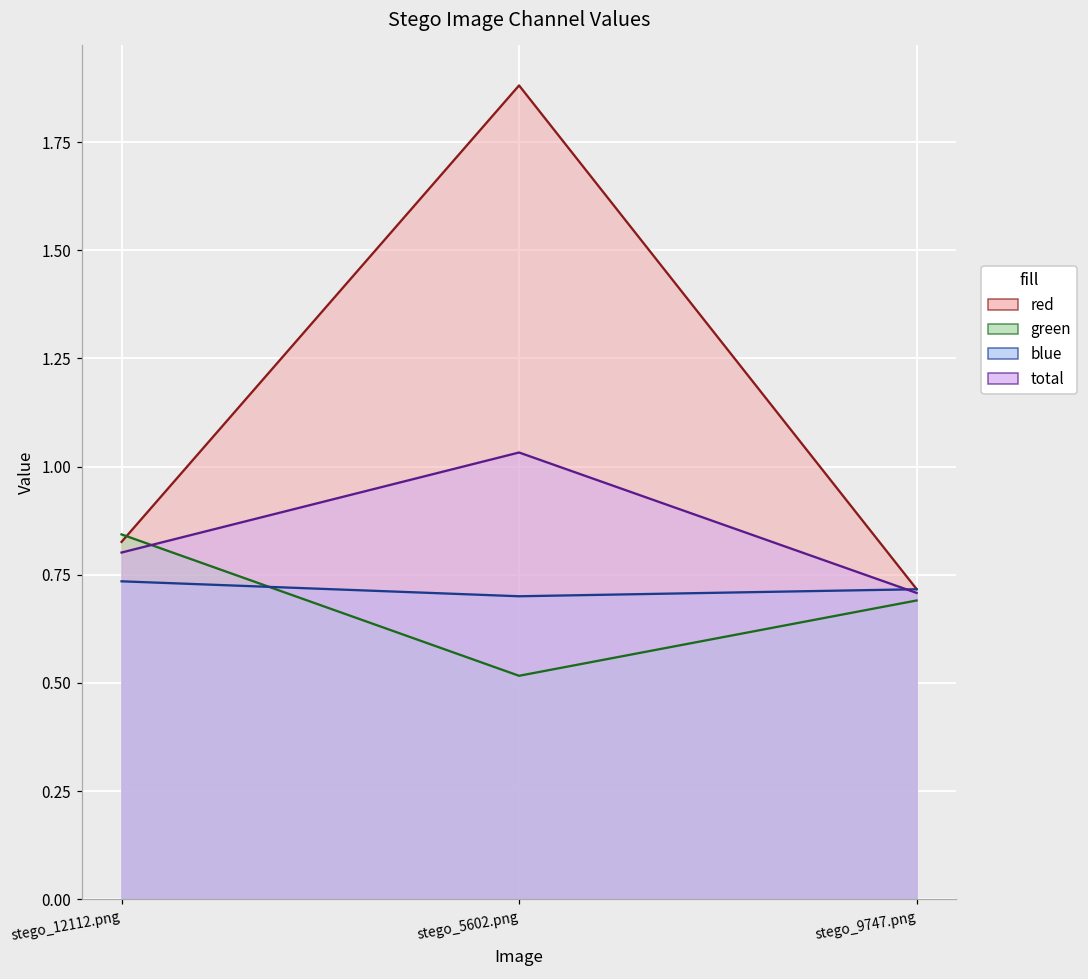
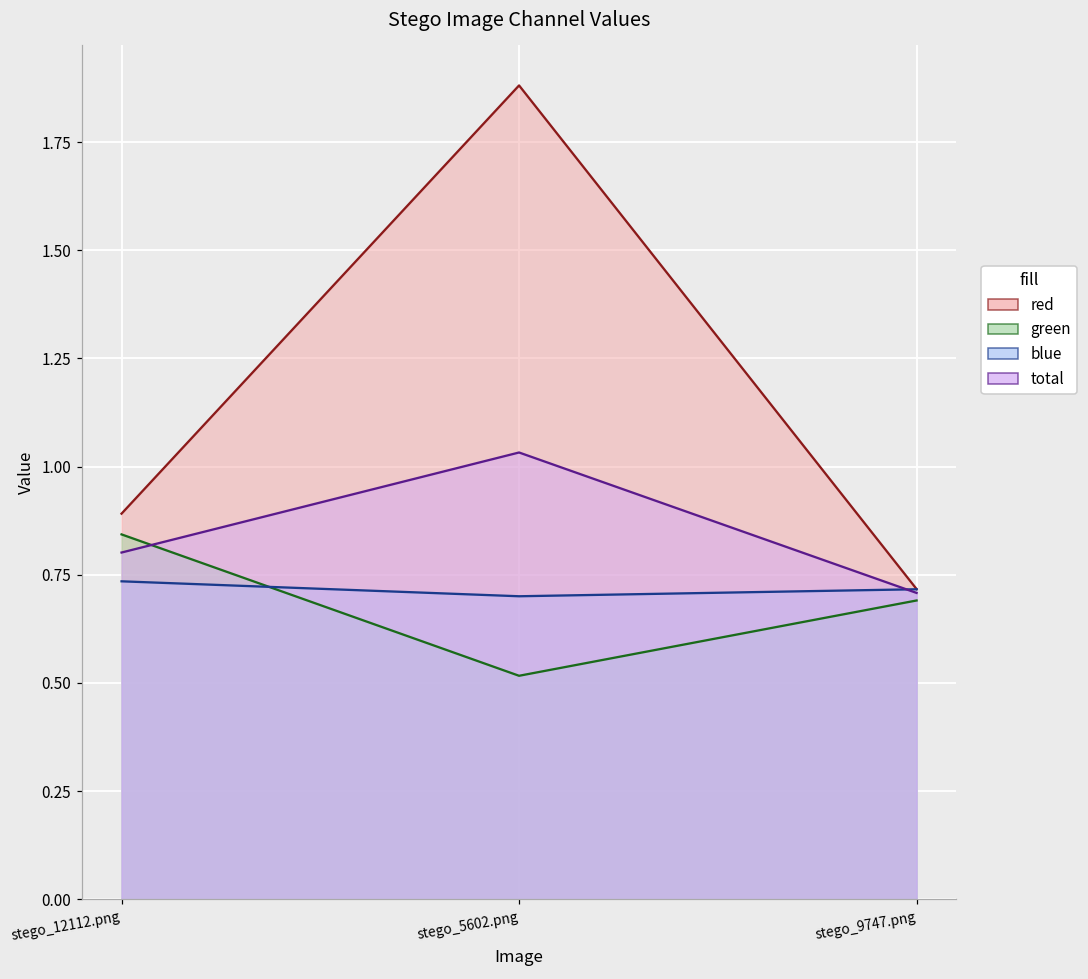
red, stego_12112.png: 0.83 -> 0.89
